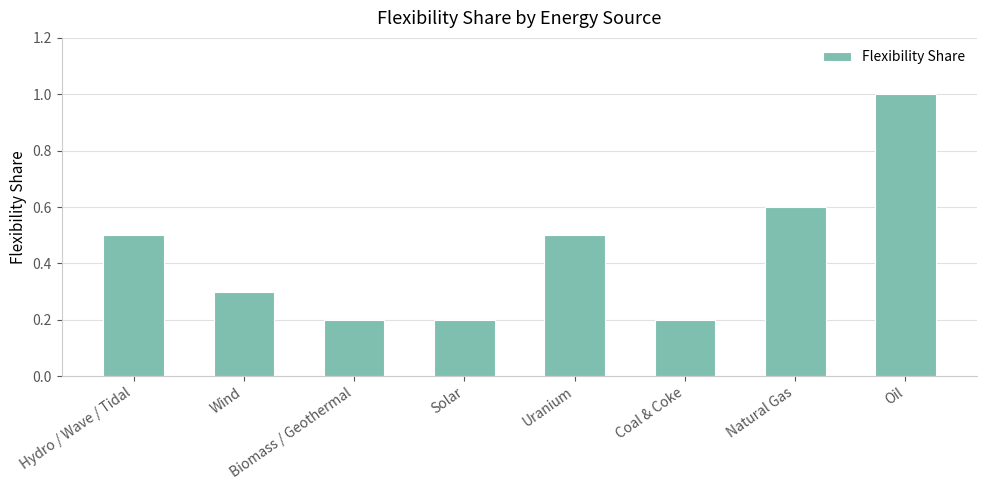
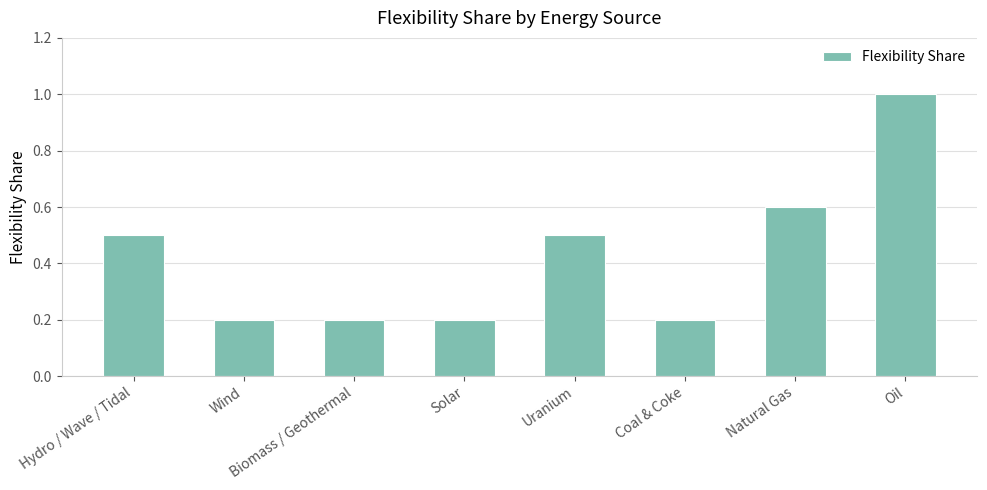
Wind: 0.3 -> 0.2
